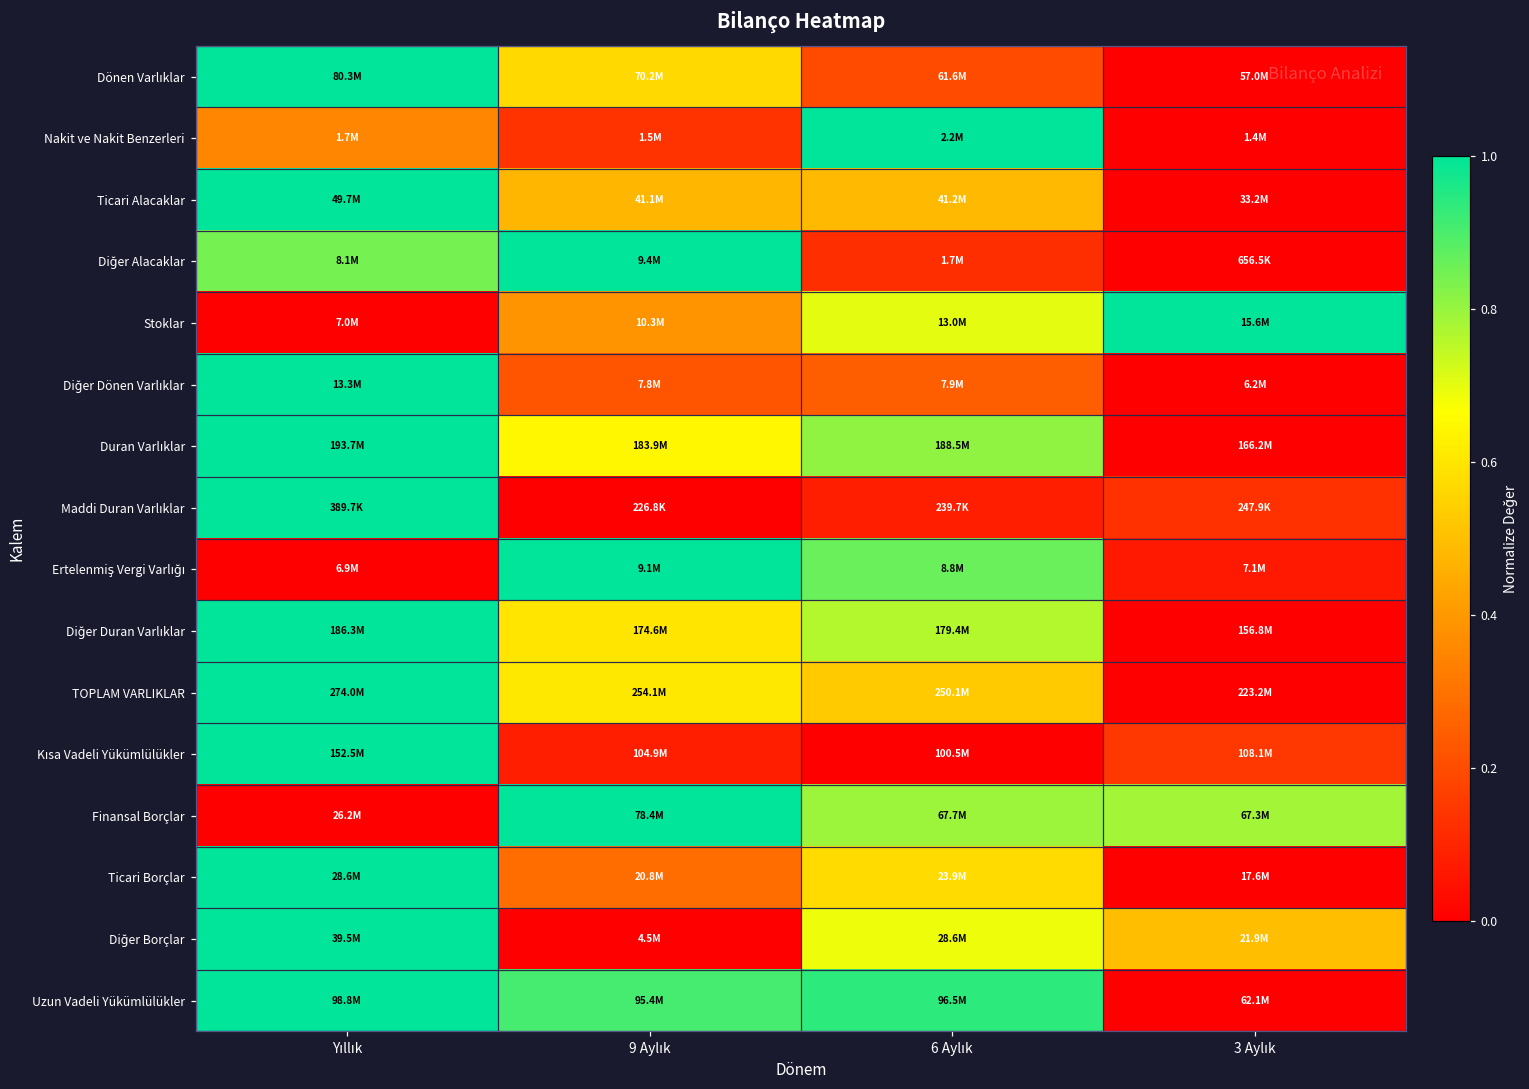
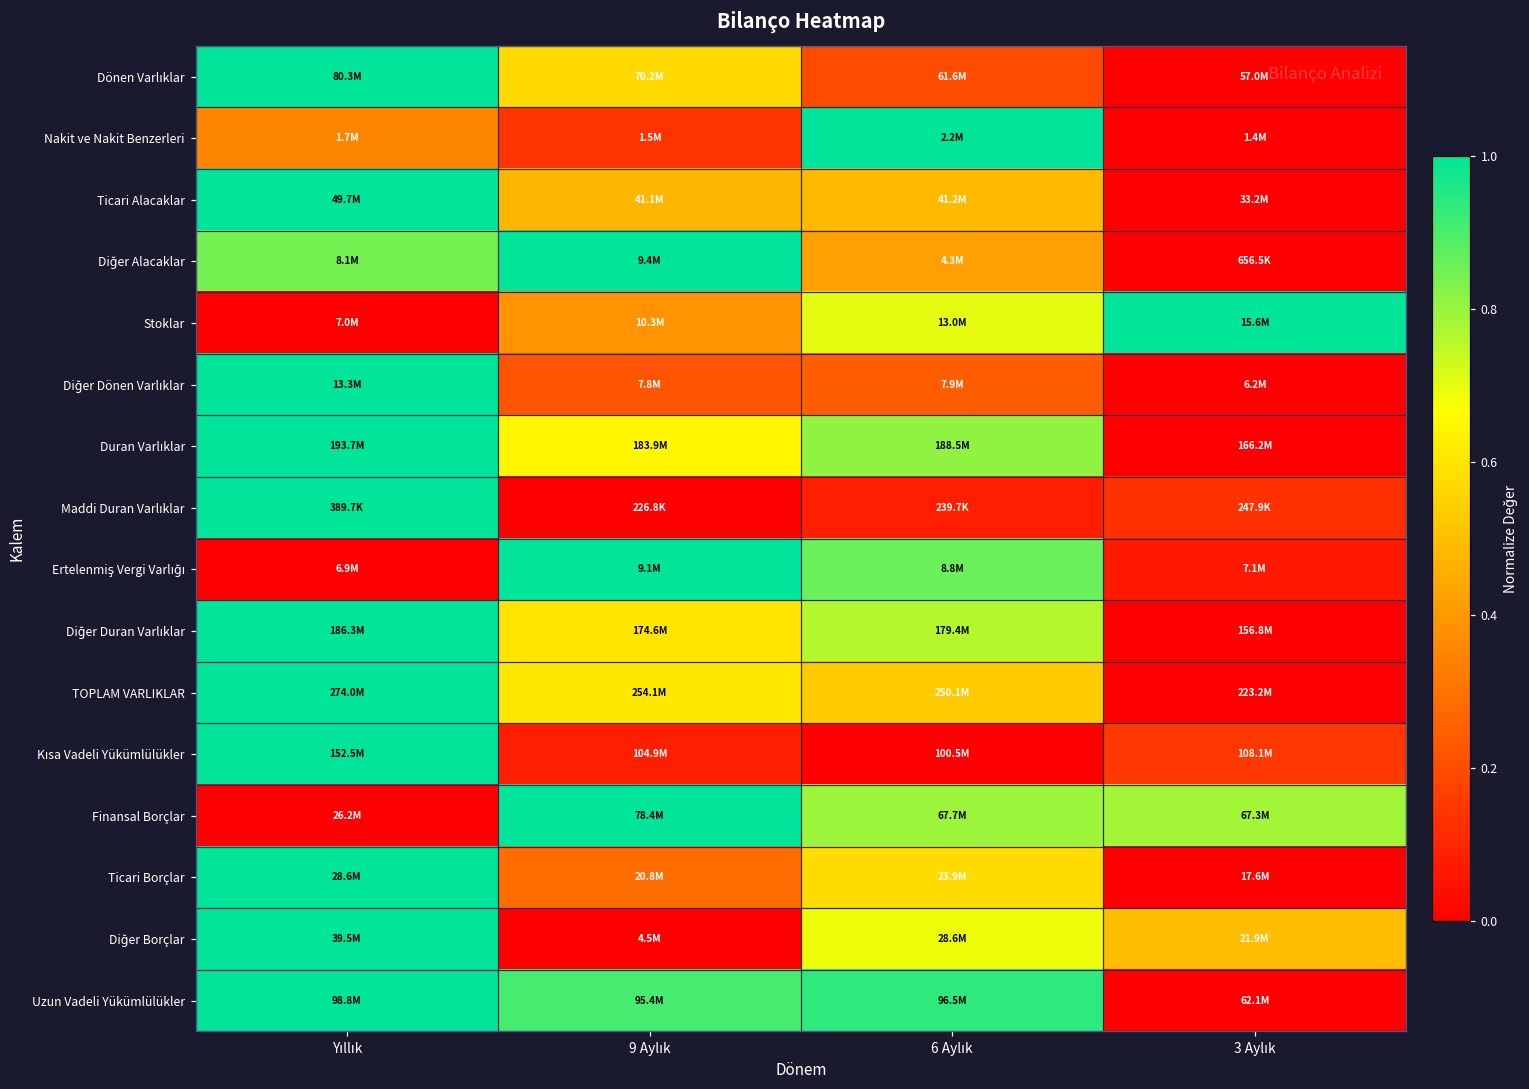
Diğer Alacaklar, 6 Aylık: 1.7M -> 4.3M
